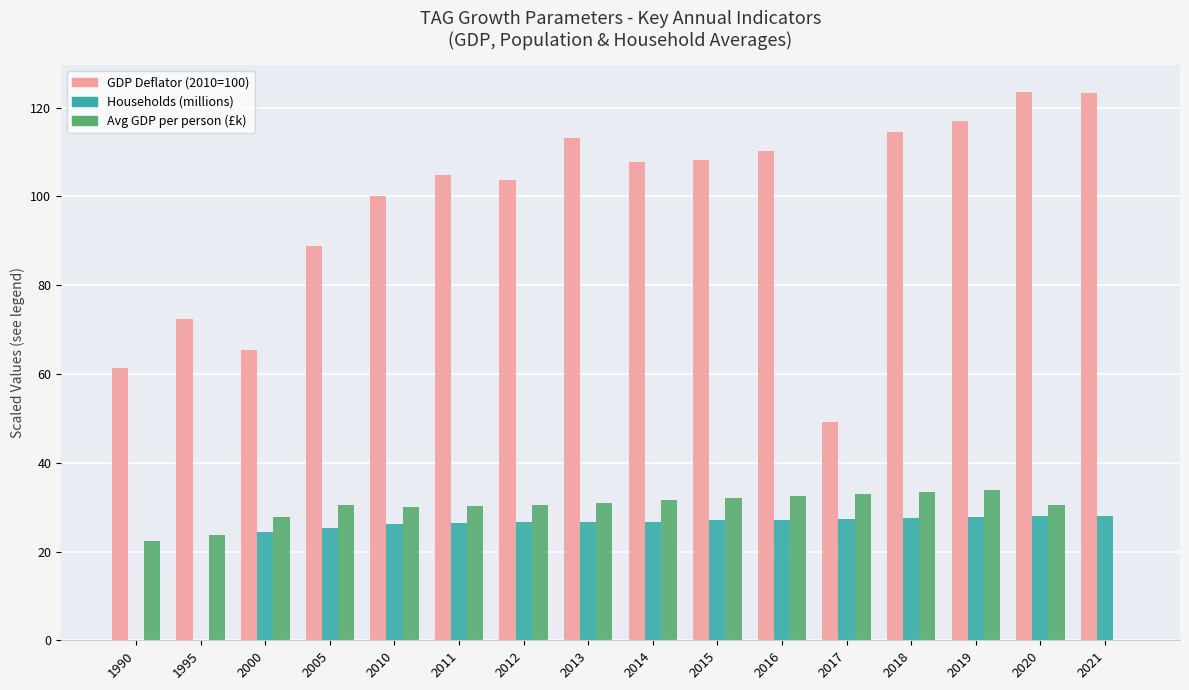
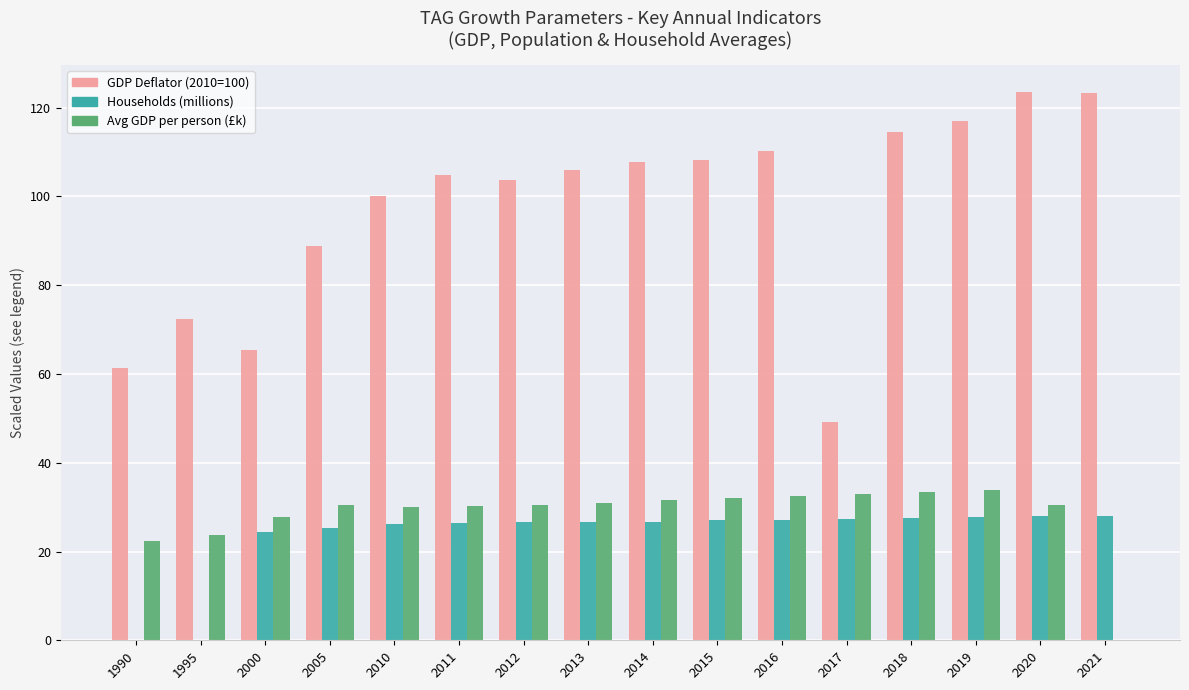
GDP Deflator (2010=100), 2013: 113 -> 106
